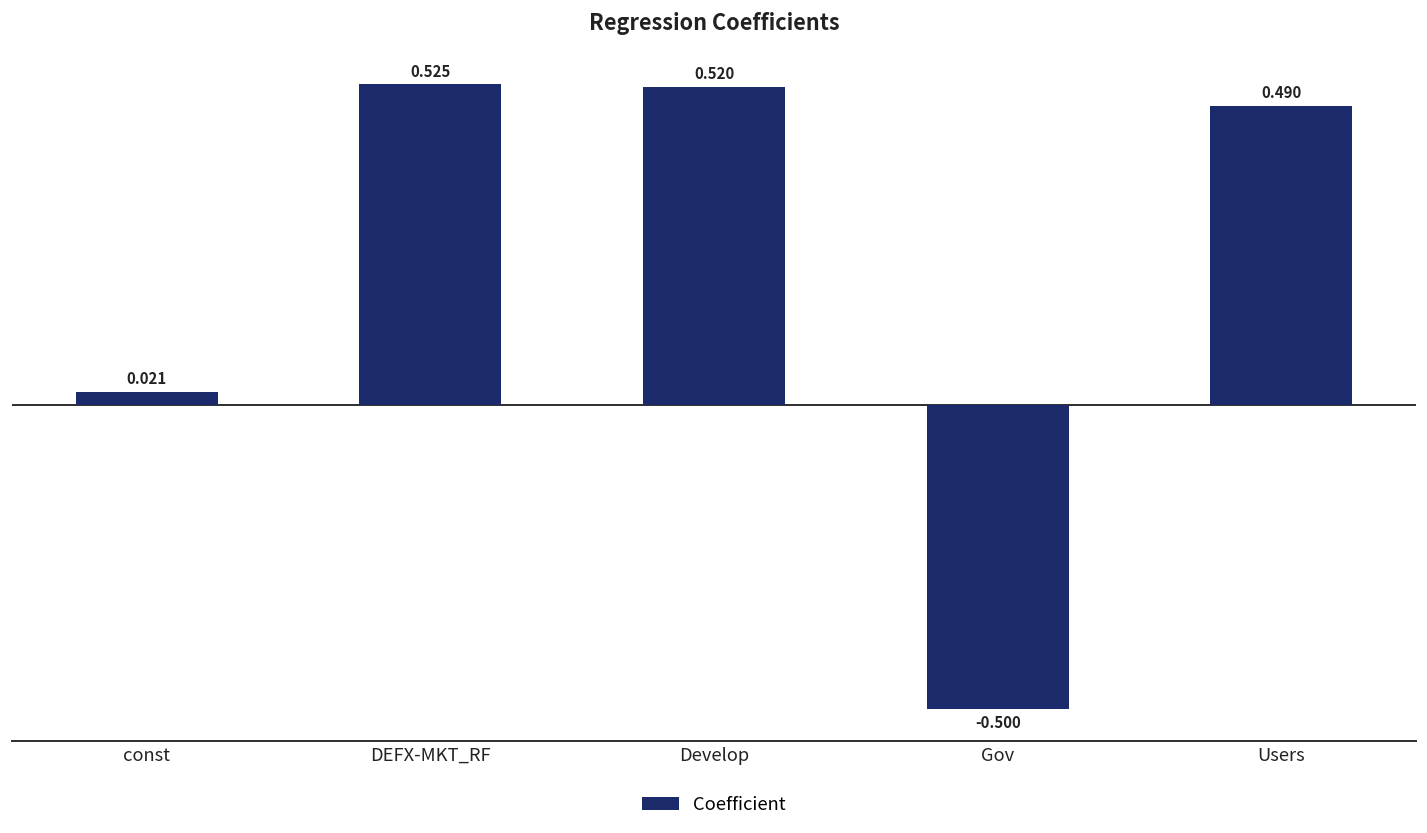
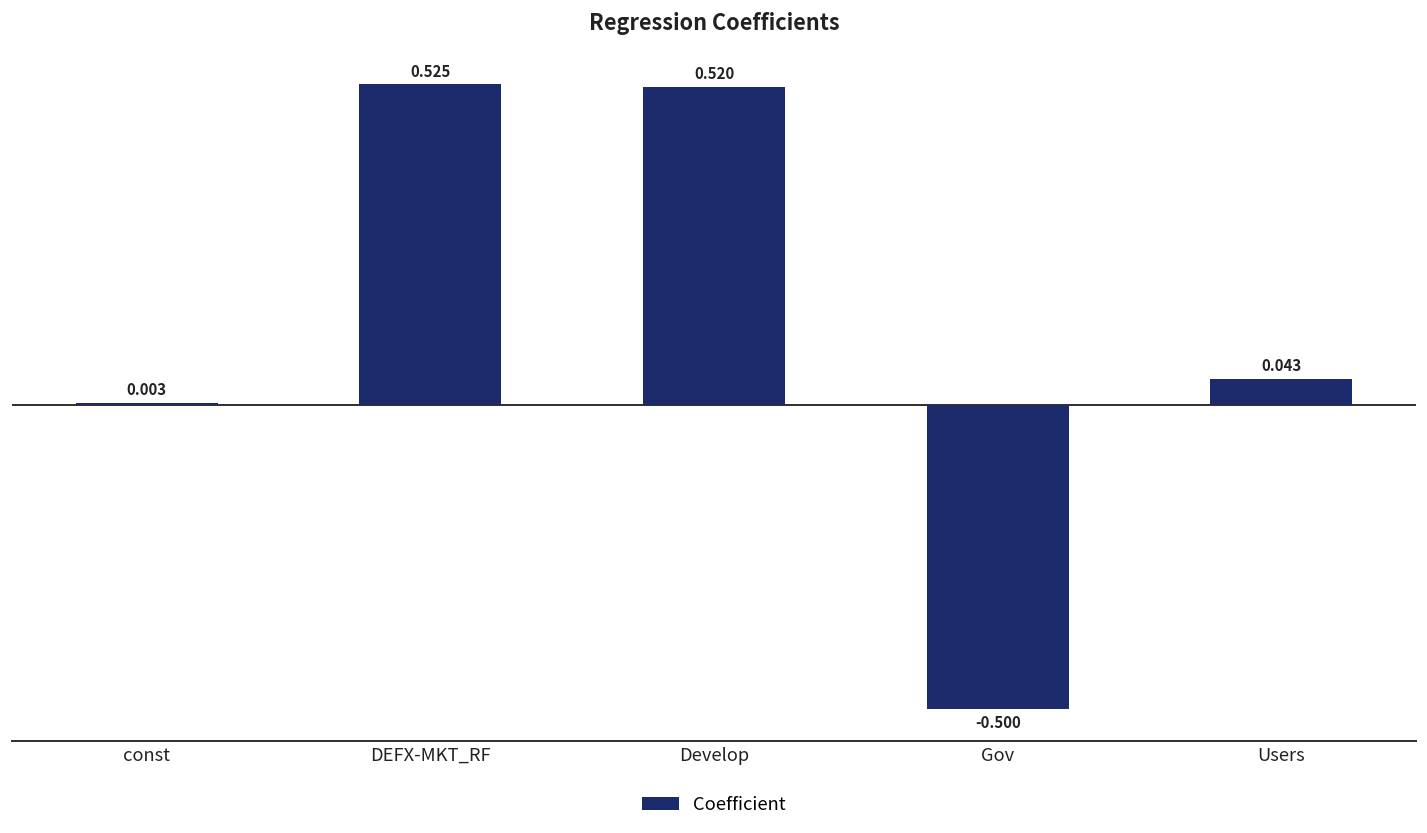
const: 0.021 -> 0.003
Users: 0.490 -> 0.043
